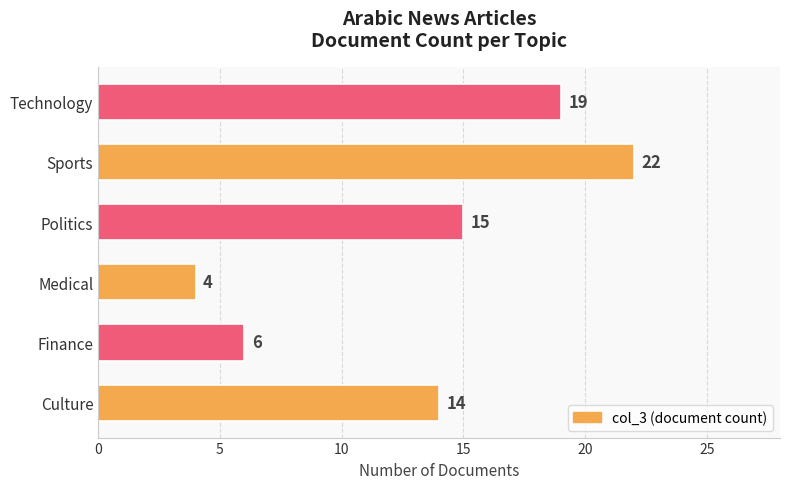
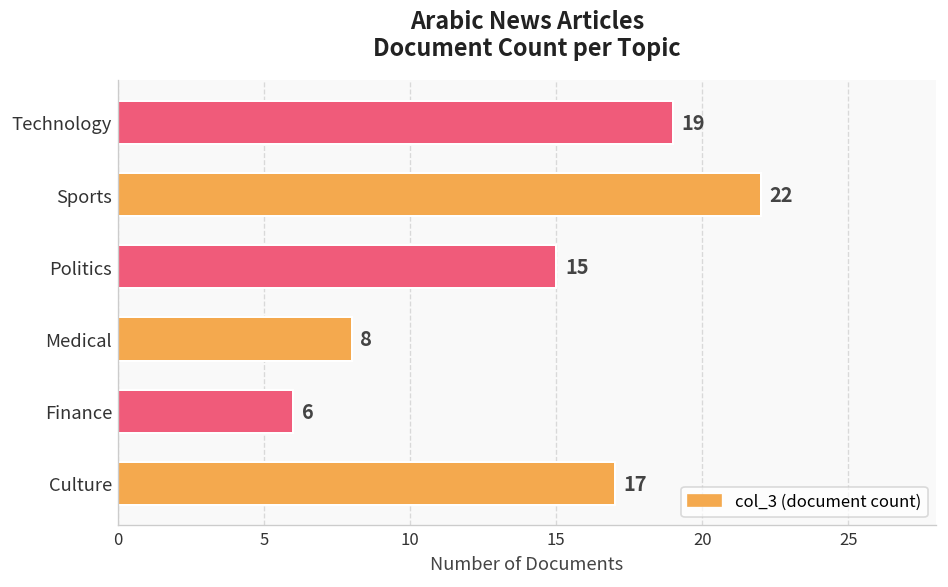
Medical: 4 -> 8
Culture: 14 -> 17
